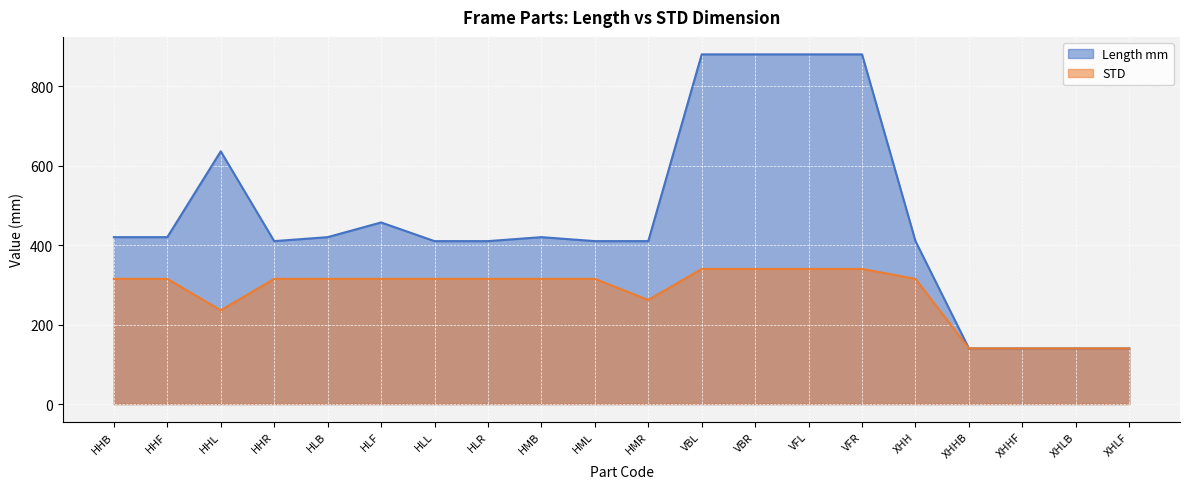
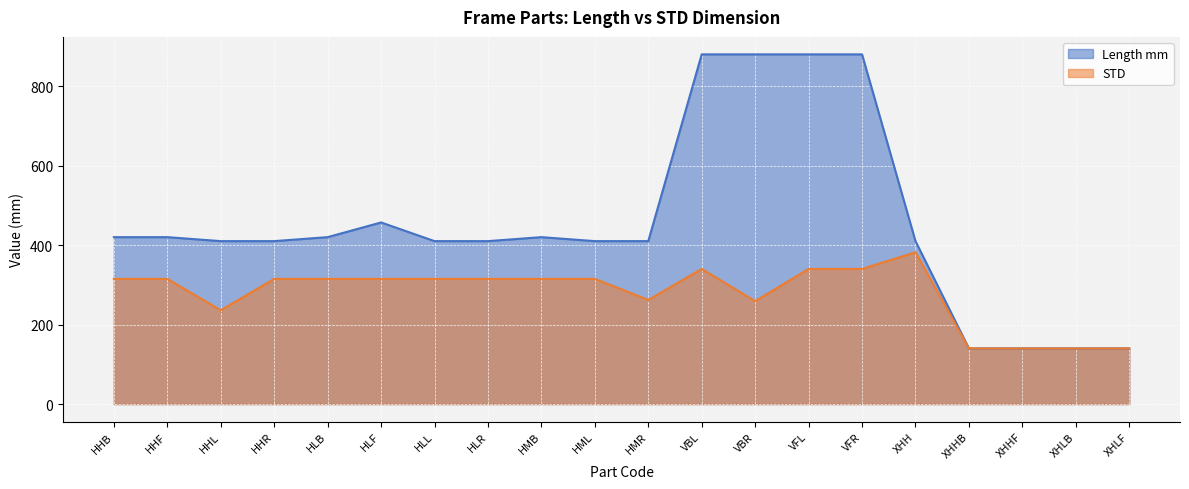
Length mm, HHL: 640 -> 410
STD, VBR: 340 -> 260
STD, XHH: 320 -> 380
